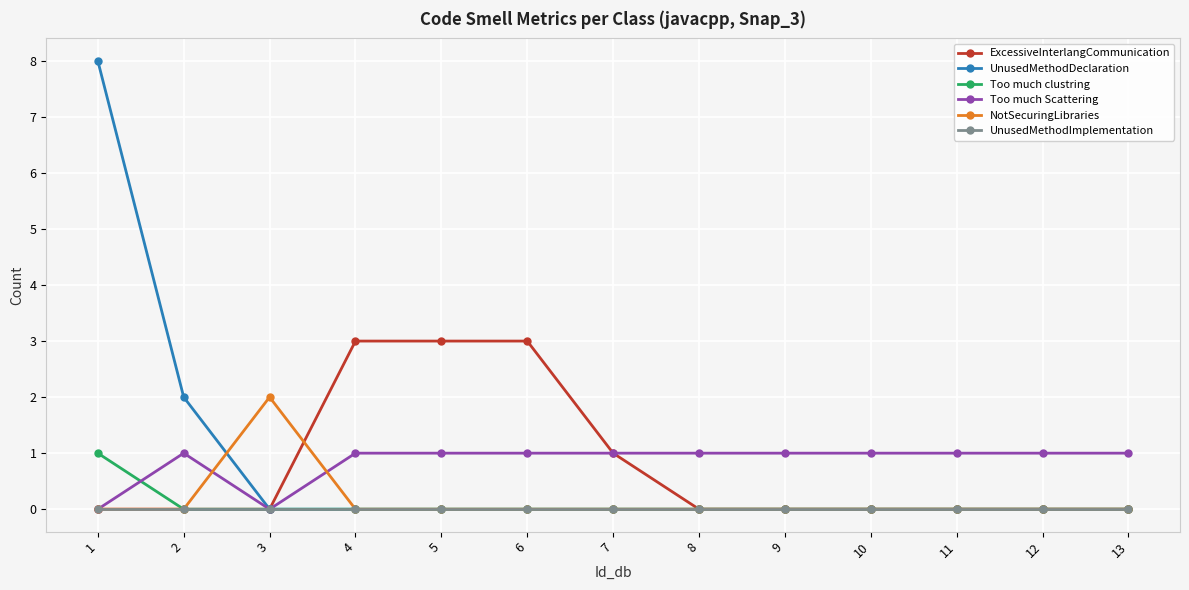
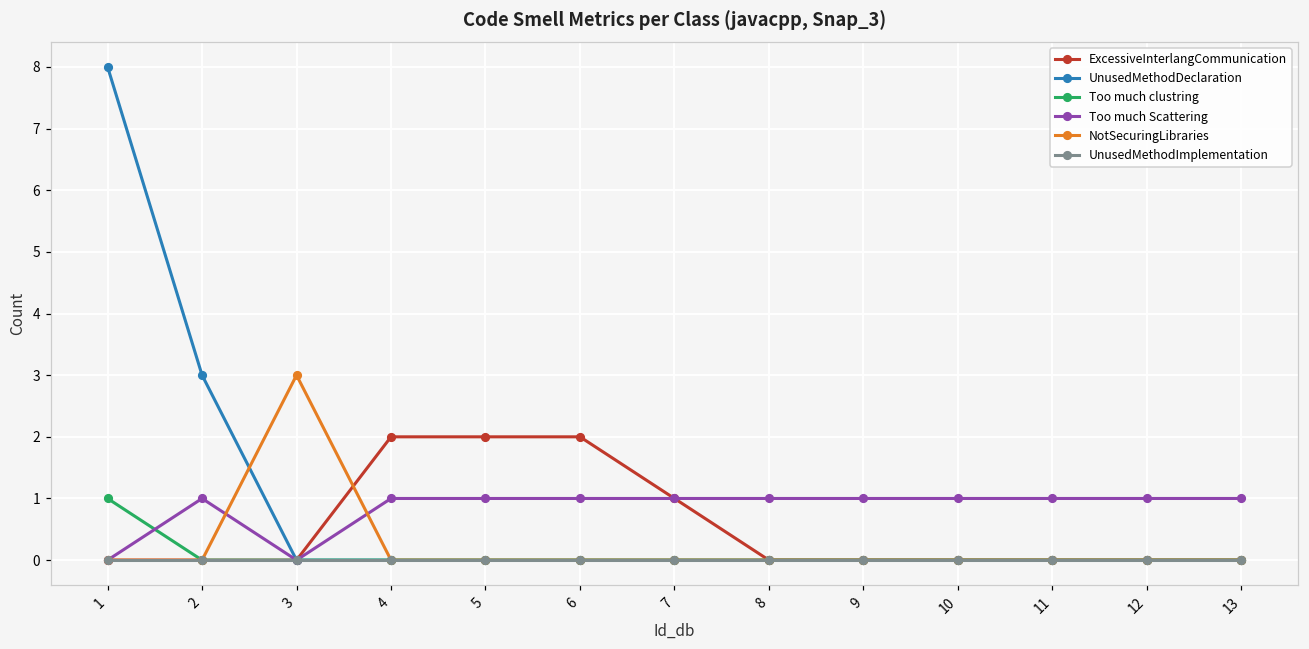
UnusedMethodDeclaration, 2: 2 -> 3
NotSecuringLibraries, 3: 2 -> 3
ExcessiveInterlangCommunication, 4: 3 -> 2
ExcessiveInterlangCommunication, 5: 3 -> 2
ExcessiveInterlangCommunication, 6: 3 -> 2
